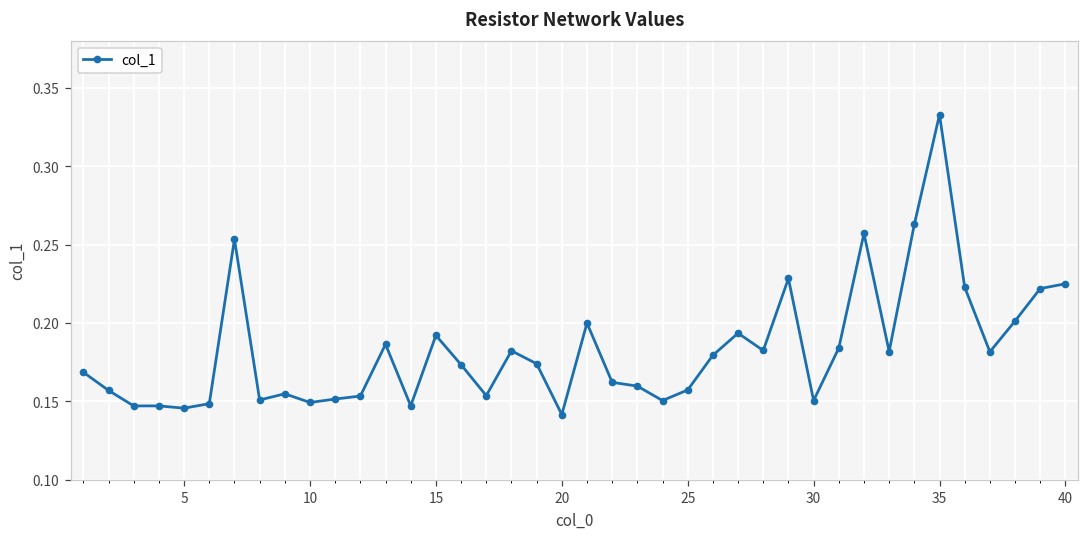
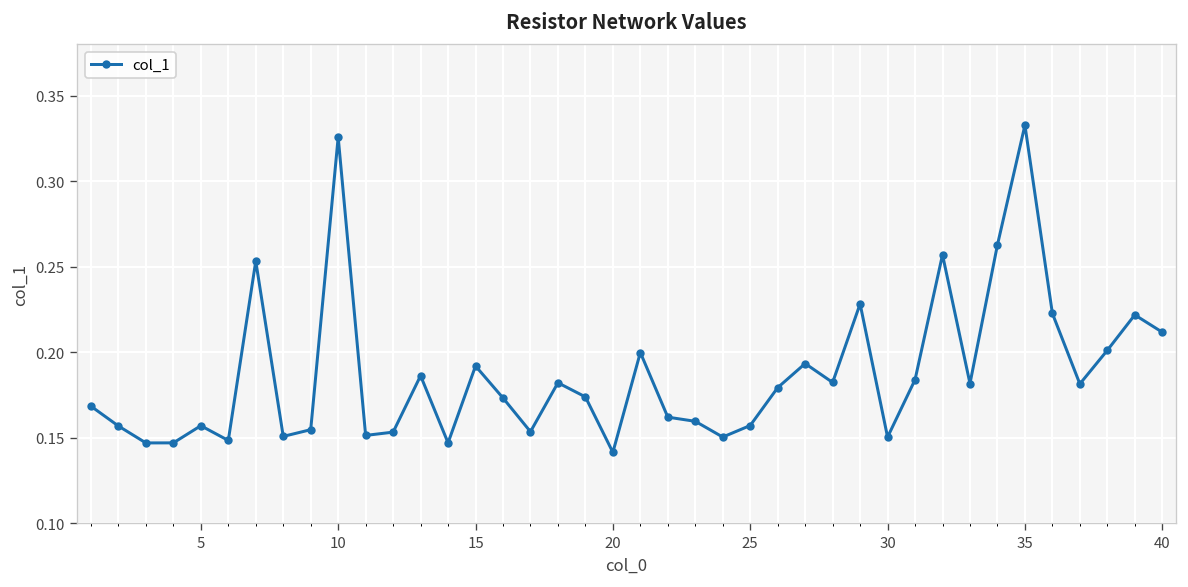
5: 0.146 -> 0.157
10: 0.149 -> 0.326
40: 0.225 -> 0.212
